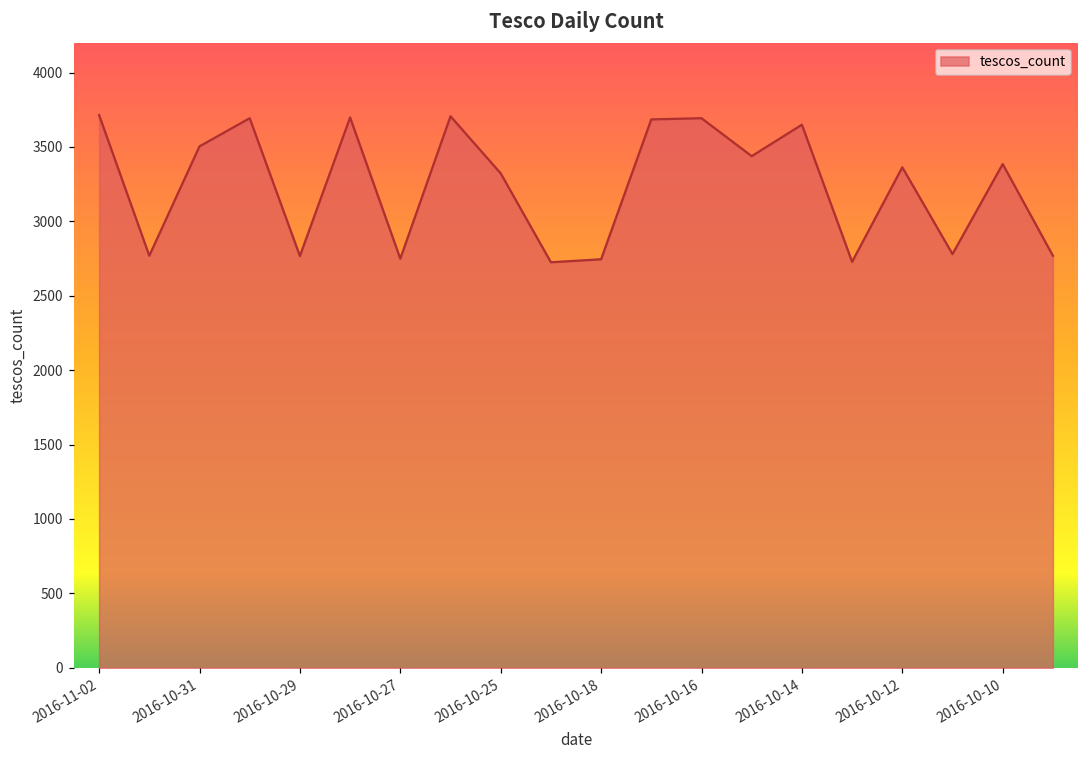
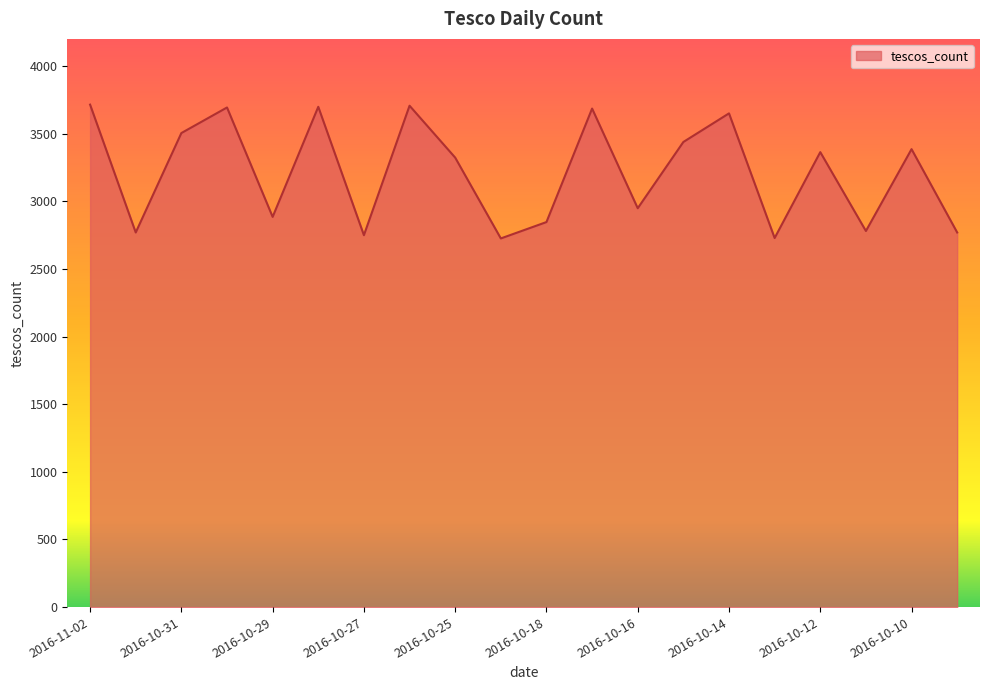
2016-10-29: 2770 -> 2880
2016-10-18: 2750 -> 2850
2016-10-16: 3690 -> 2950
